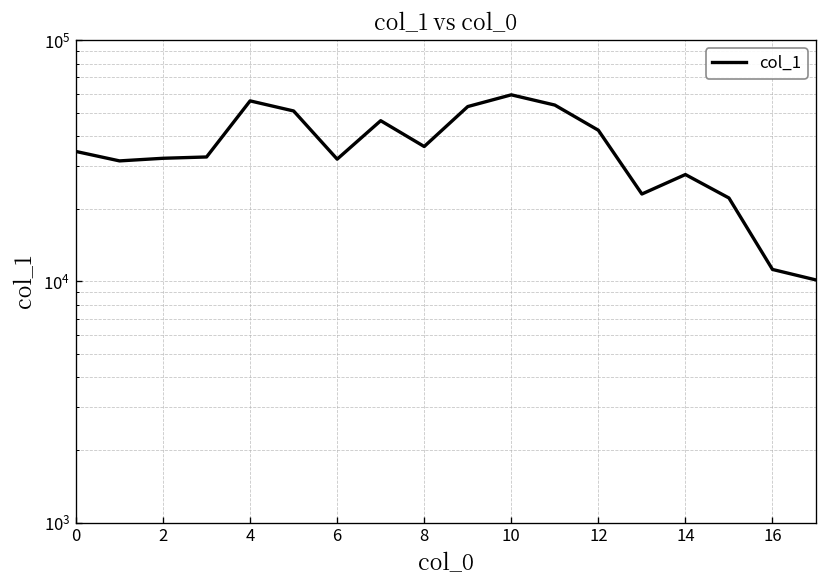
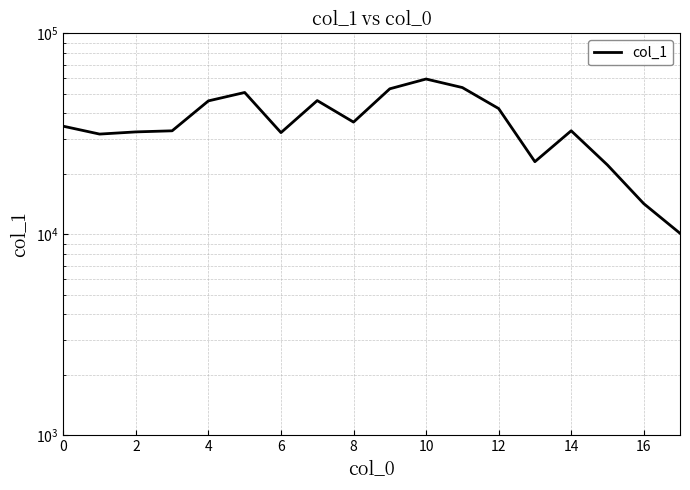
4: 56000 -> 46000
14: 28000 -> 33000
16: 11000 -> 14000
